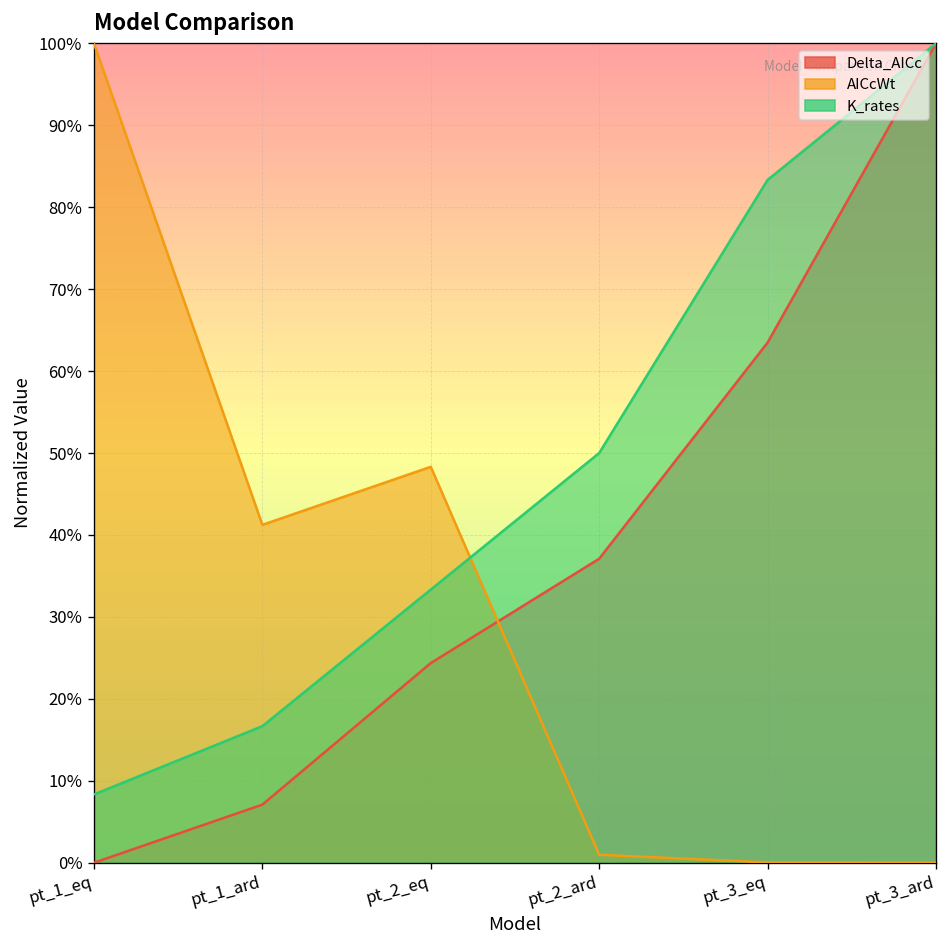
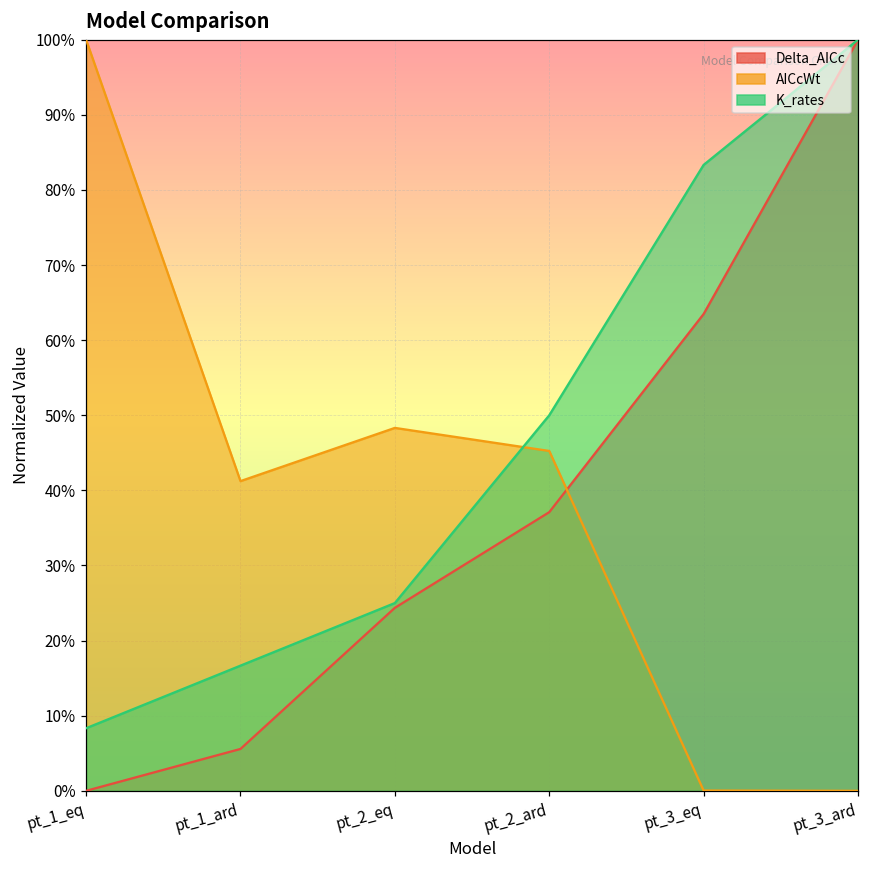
Delta_AICc, pt_1_ard: 7% -> 6%
K_rates, pt_2_eq: 33% -> 25%
AICcWt, pt_2_ard: 1% -> 45%
